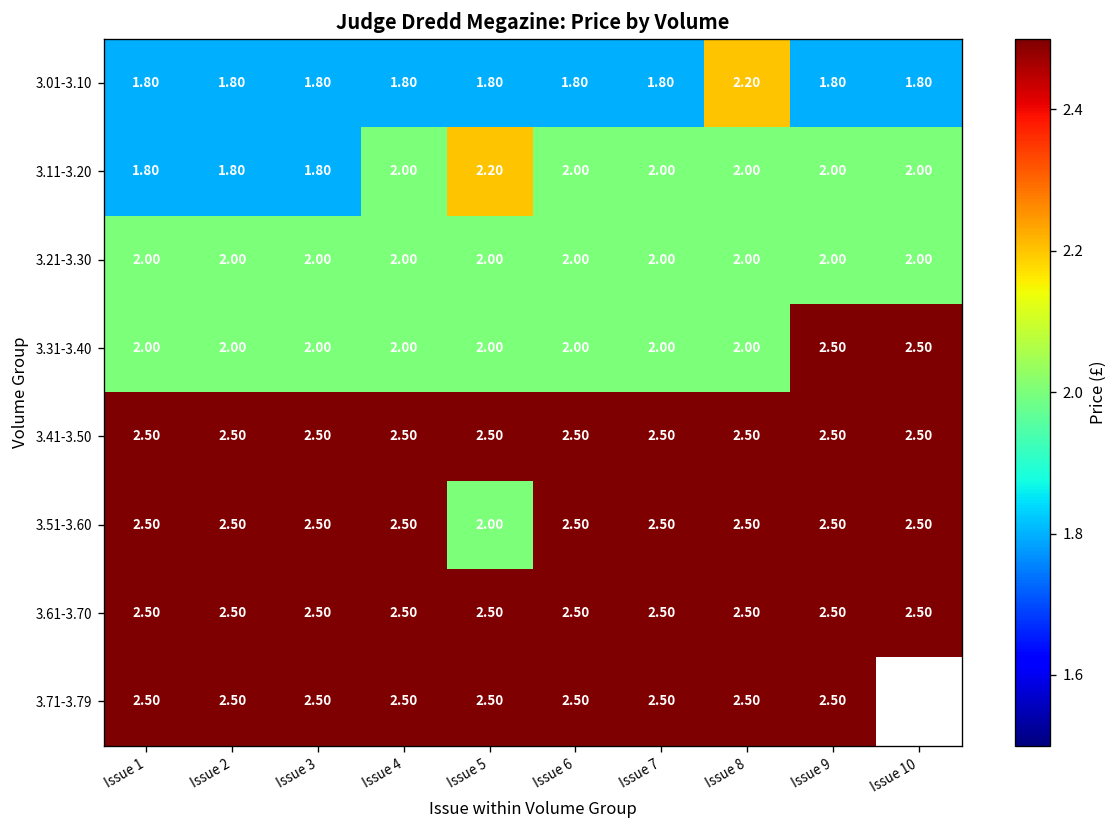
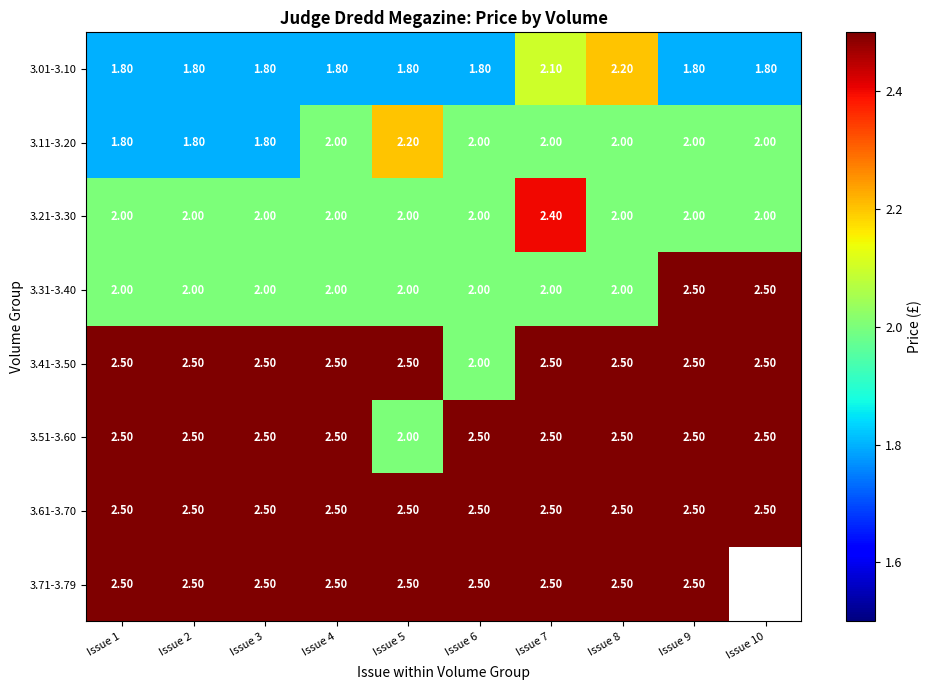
3.01-3.10, Issue 7: 1.80 -> 2.10
3.21-3.30, Issue 7: 2.00 -> 2.40
3.41-3.50, Issue 6: 2.50 -> 2.00
